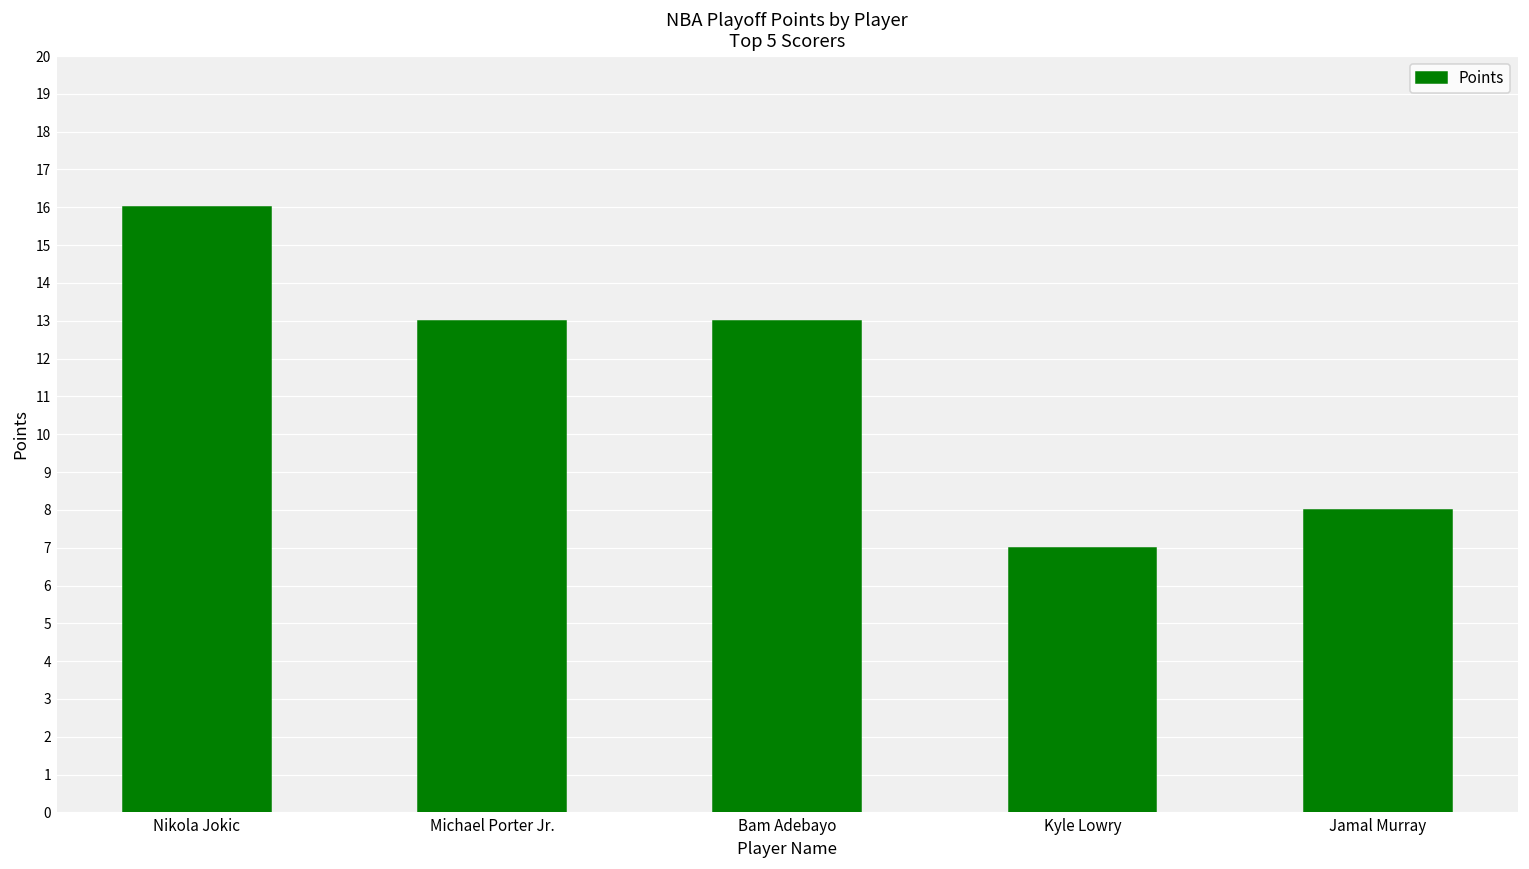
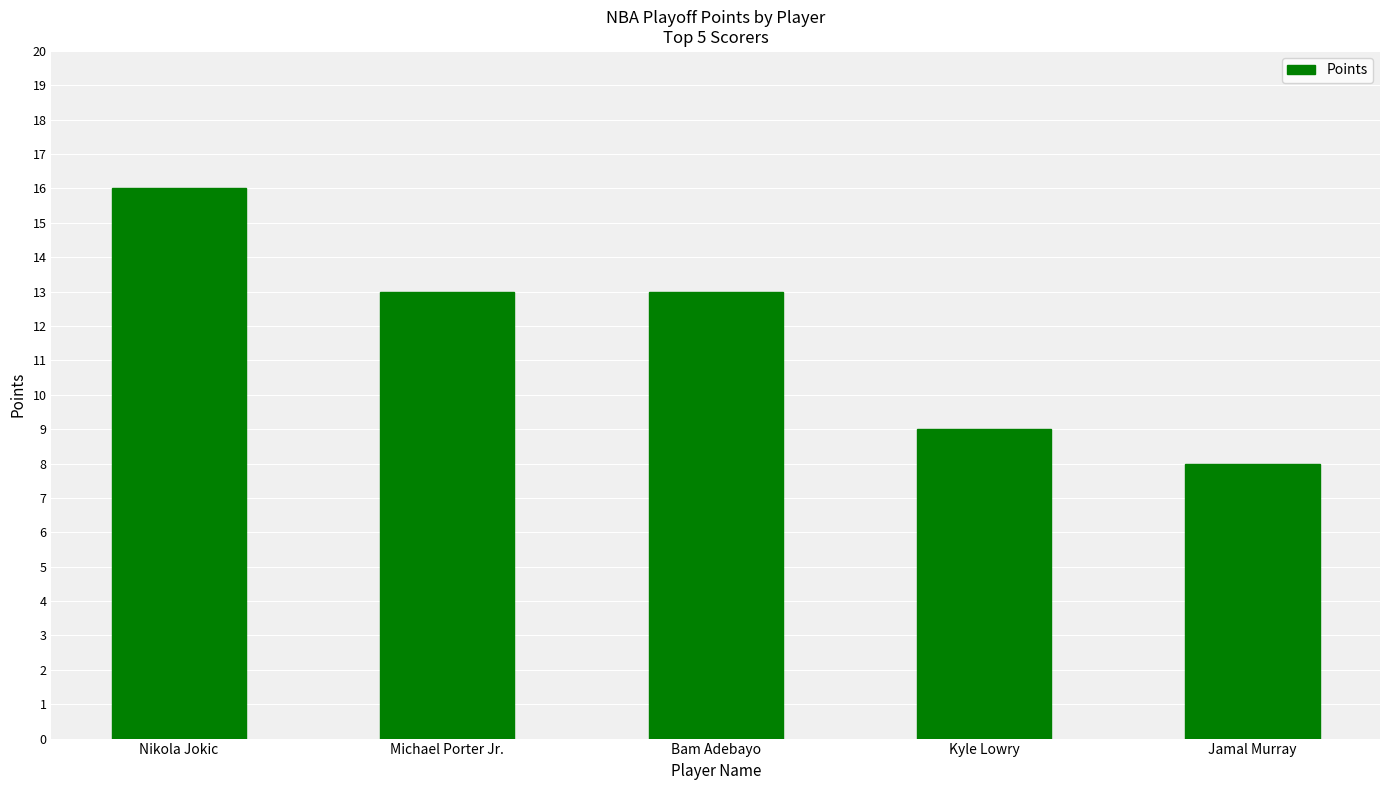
Kyle Lowry: 7 -> 9
